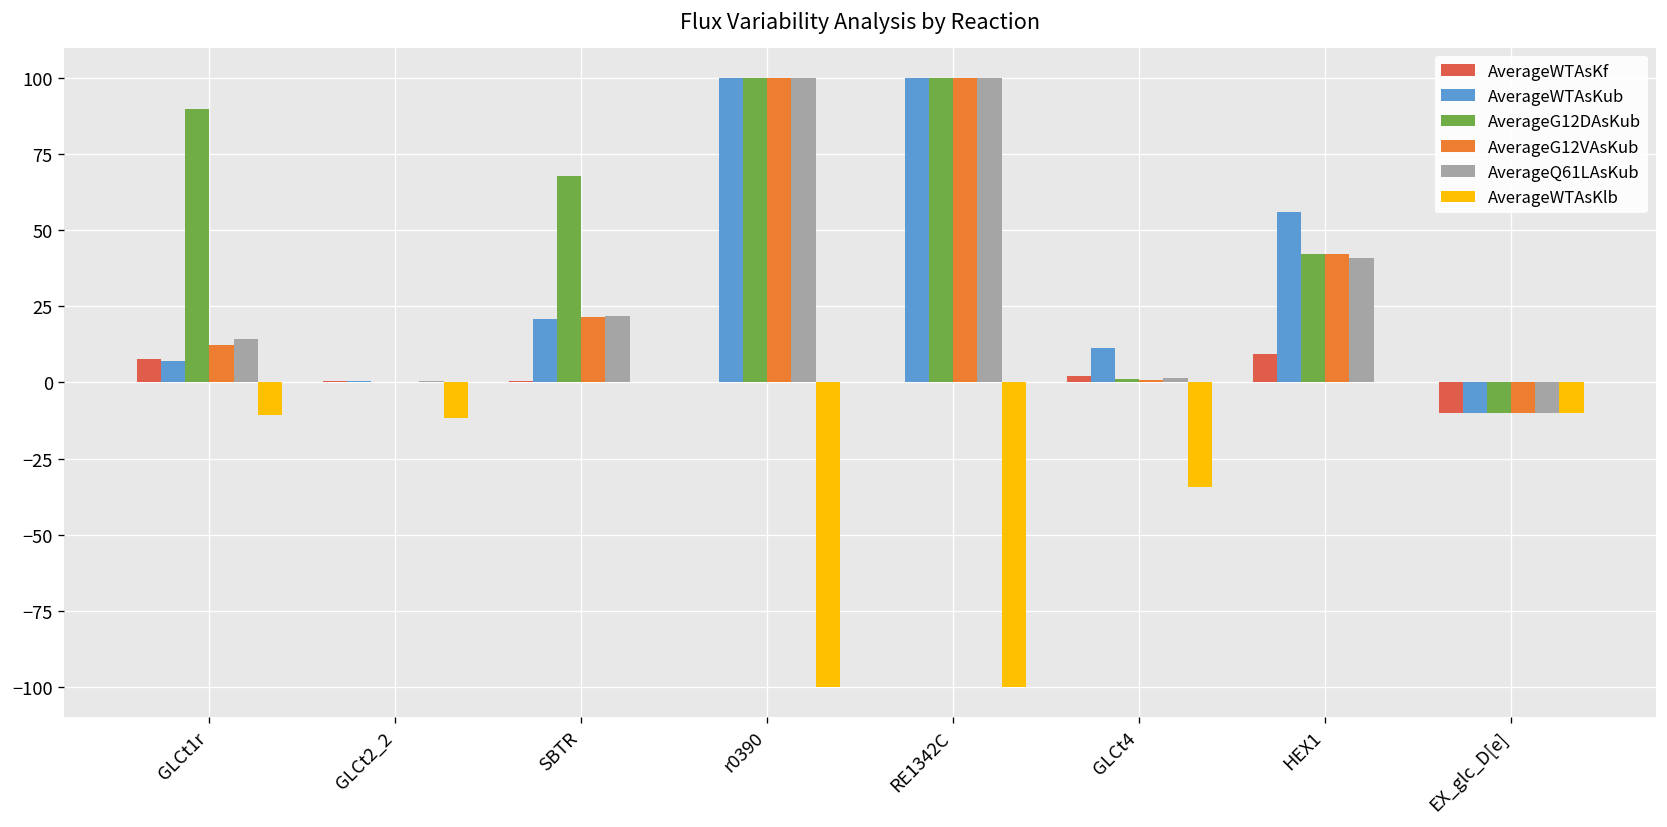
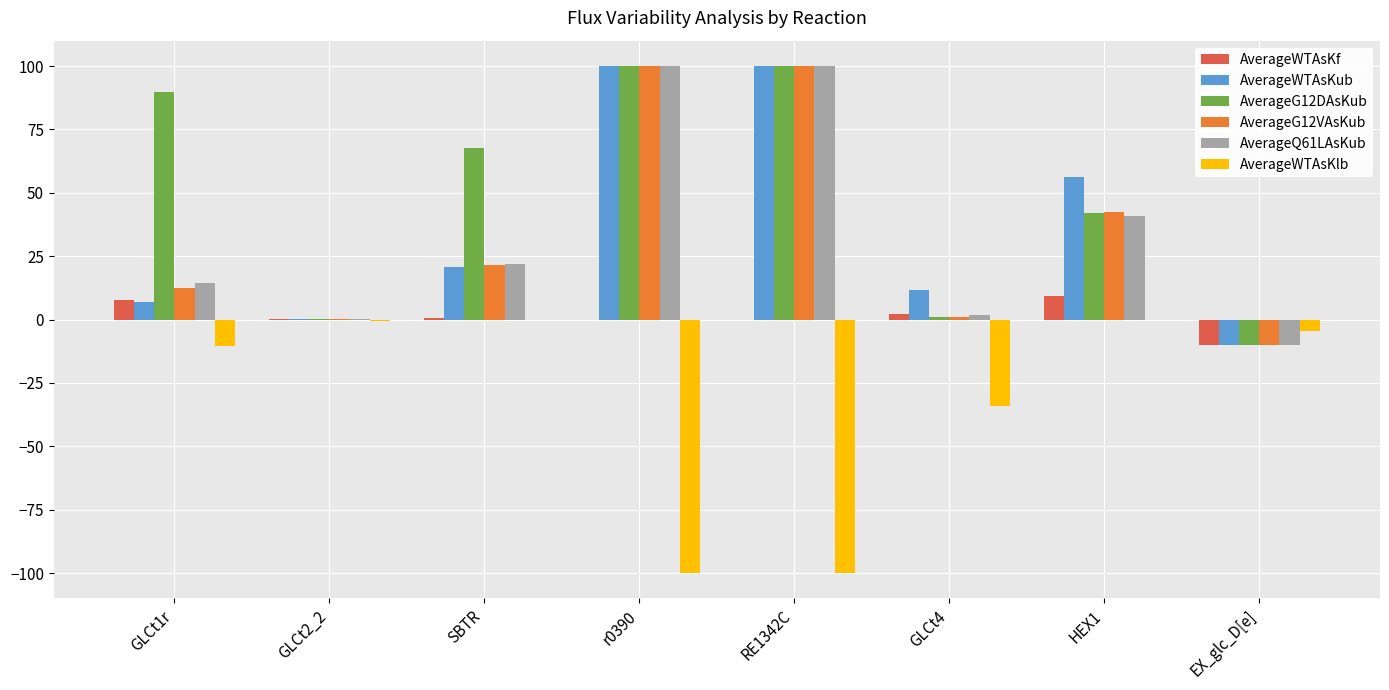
AverageWTAsKlb, GLCt2_2: -12 -> 0
AverageWTAsKlb, EX_glc_D[e]: -10 -> -5
